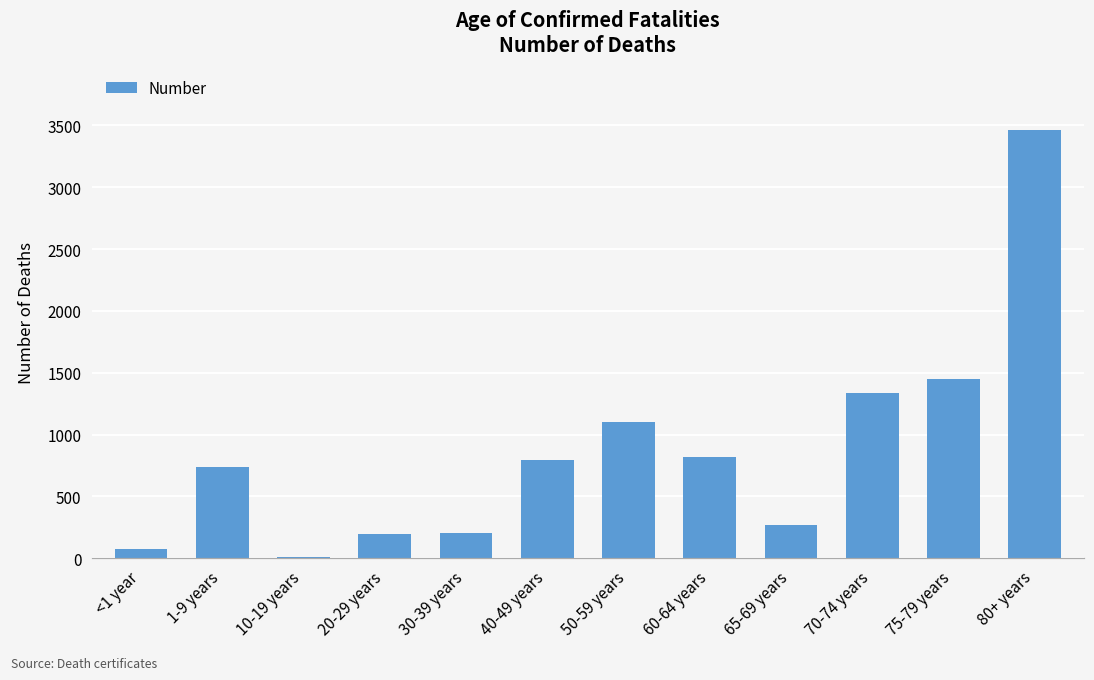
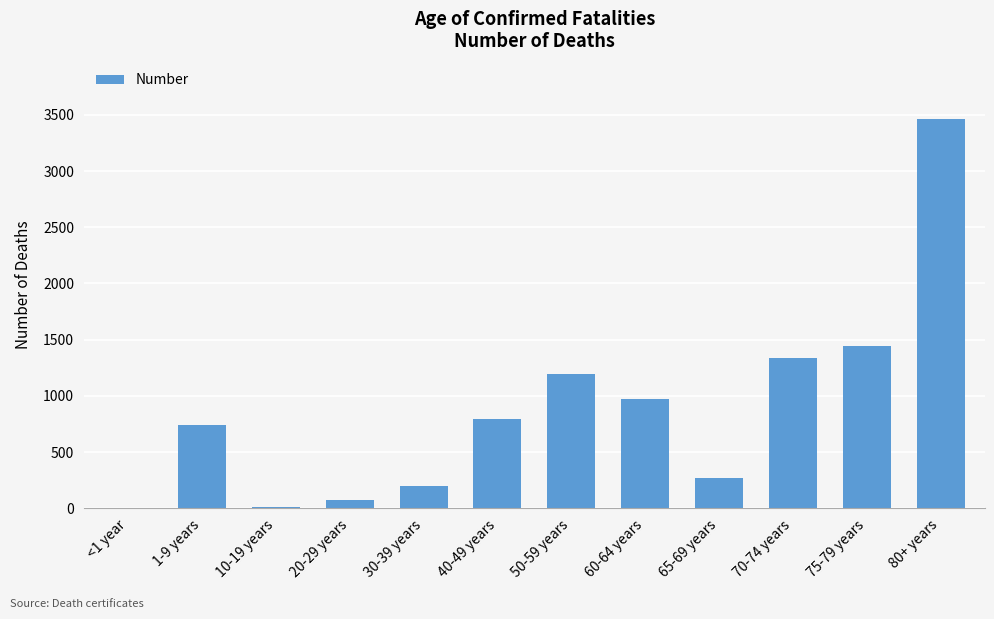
<1 year: 80 -> 0
20-29 years: 200 -> 70
50-59 years: 1100 -> 1190
60-64 years: 820 -> 970
